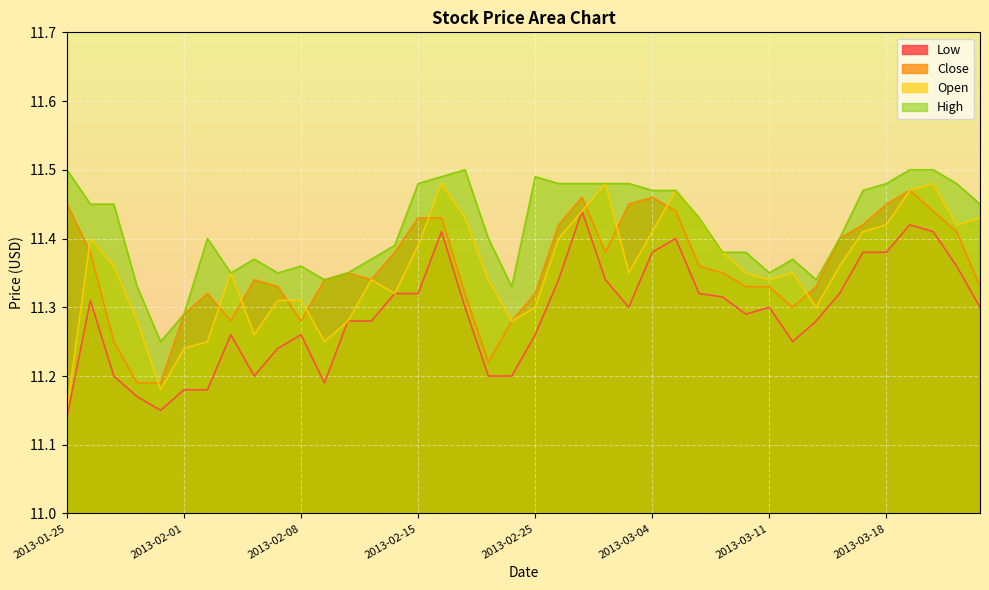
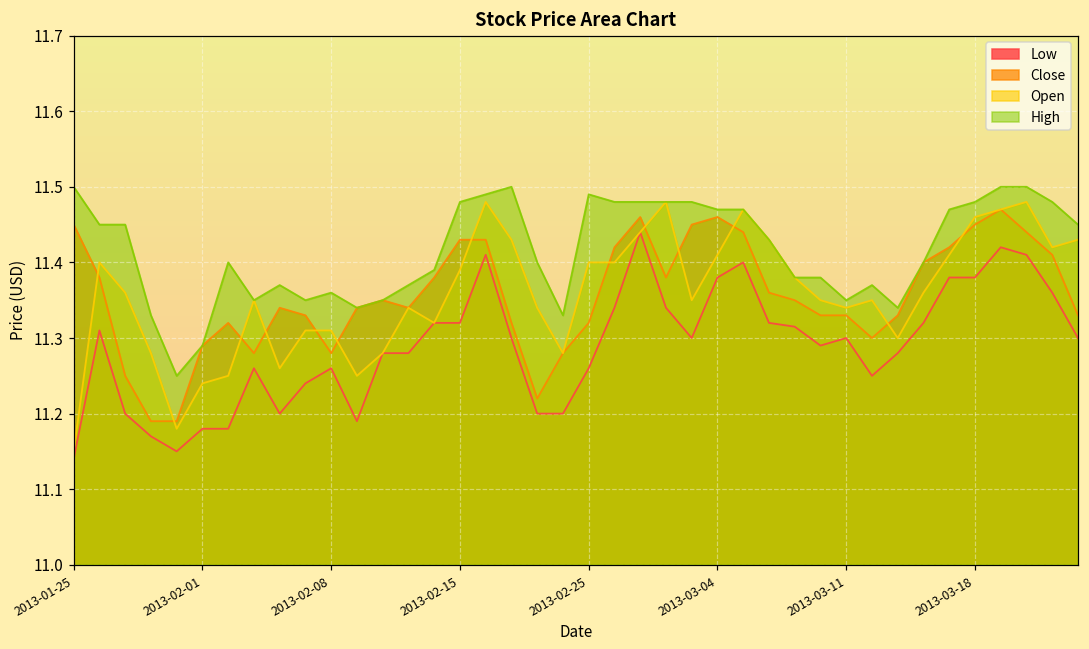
Open, 2013-02-25: 11.3 -> 11.4
Open, 2013-03-18: 11.42 -> 11.46
